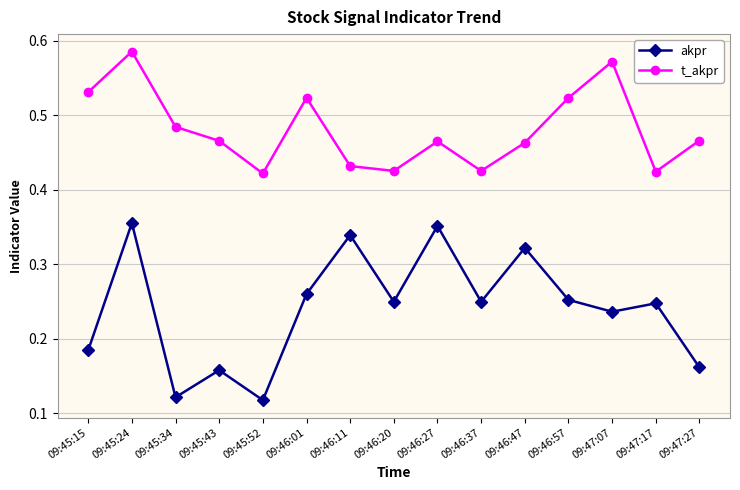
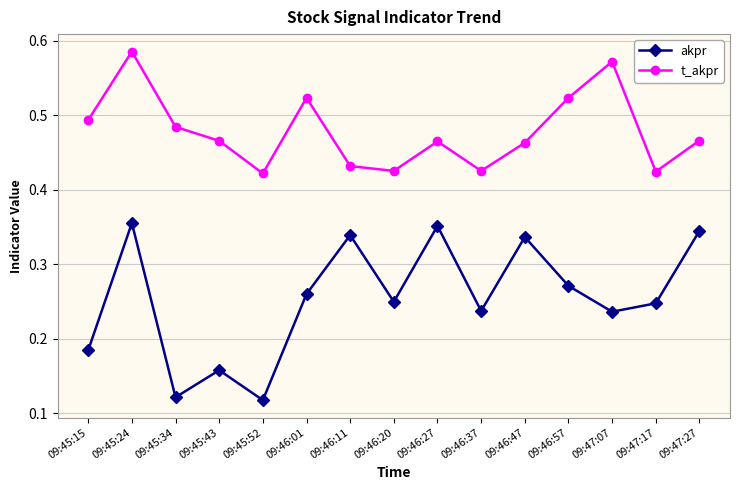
t_akpr, 09:45:15: 0.53 -> 0.49
akpr, 09:46:37: 0.25 -> 0.24
akpr, 09:46:47: 0.32 -> 0.34
akpr, 09:46:57: 0.25 -> 0.27
akpr, 09:47:27: 0.16 -> 0.34
